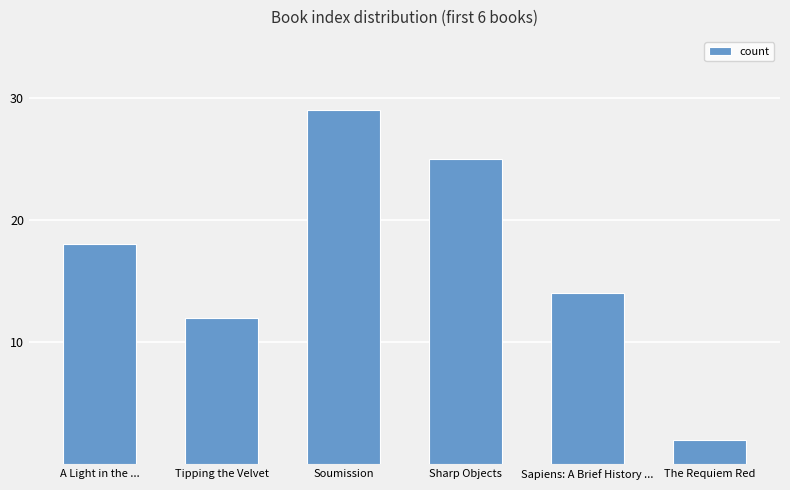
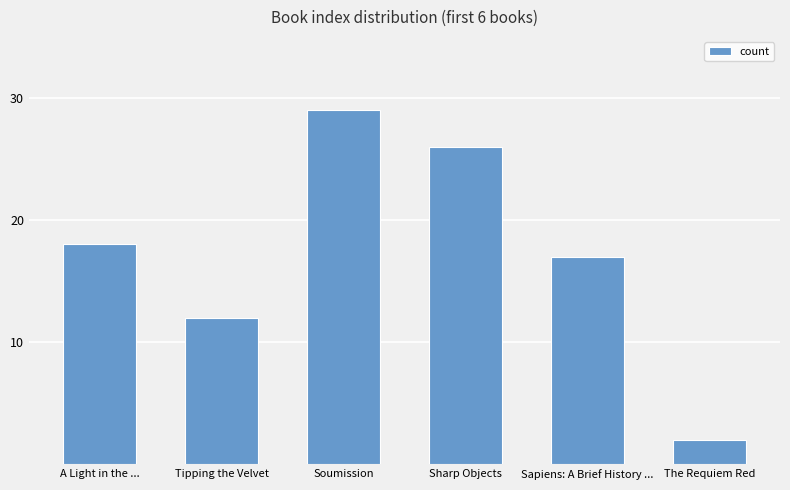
Sharp Objects: 25 -> 26
Sapiens: A Brief History ...: 14 -> 17
